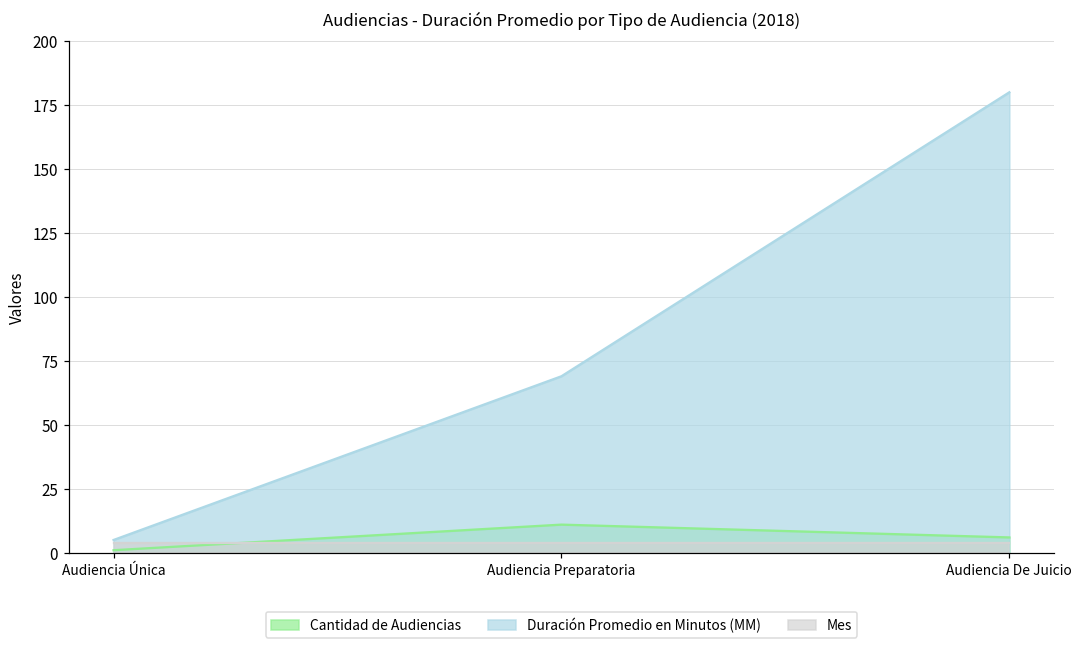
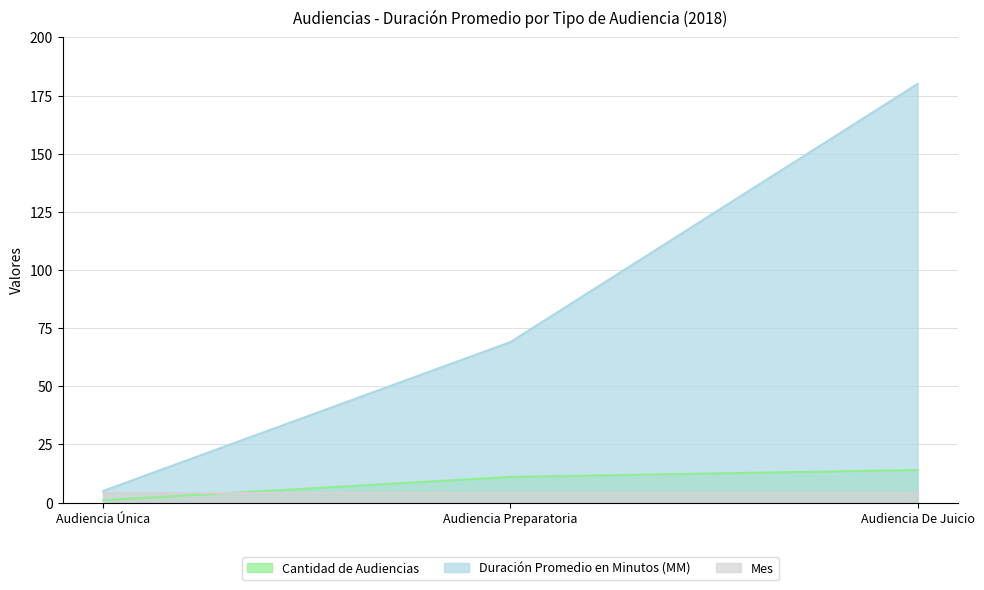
Cantidad de Audiencias, Audiencia De Juicio: 6 -> 14
